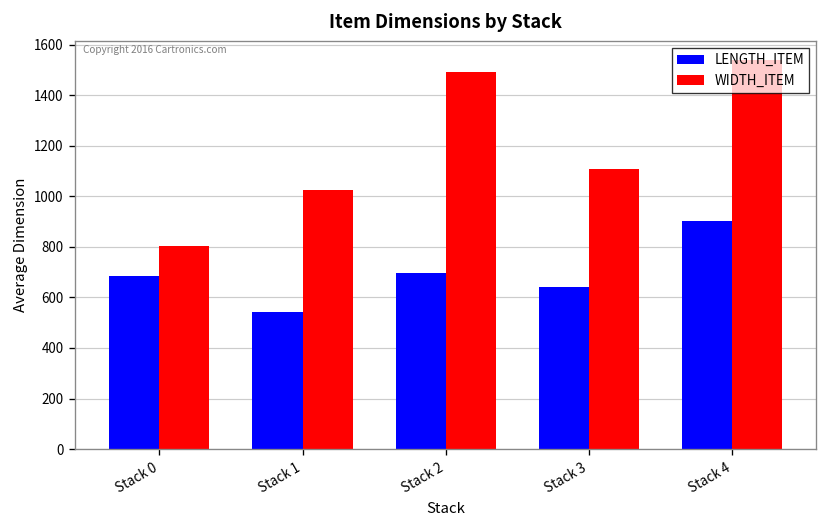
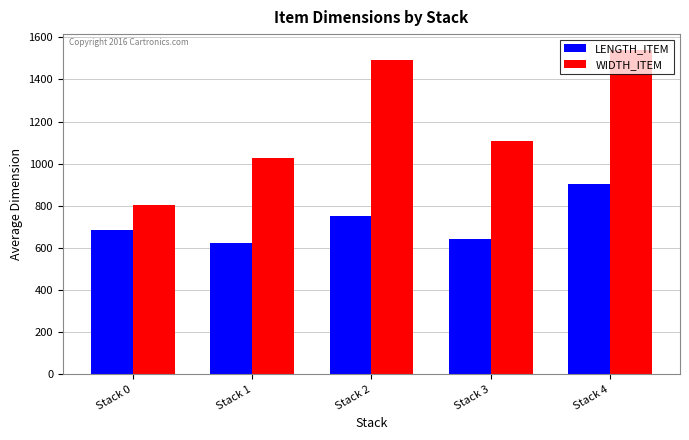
LENGTH_ITEM, Stack 1: 540 -> 620
LENGTH_ITEM, Stack 2: 700 -> 750
